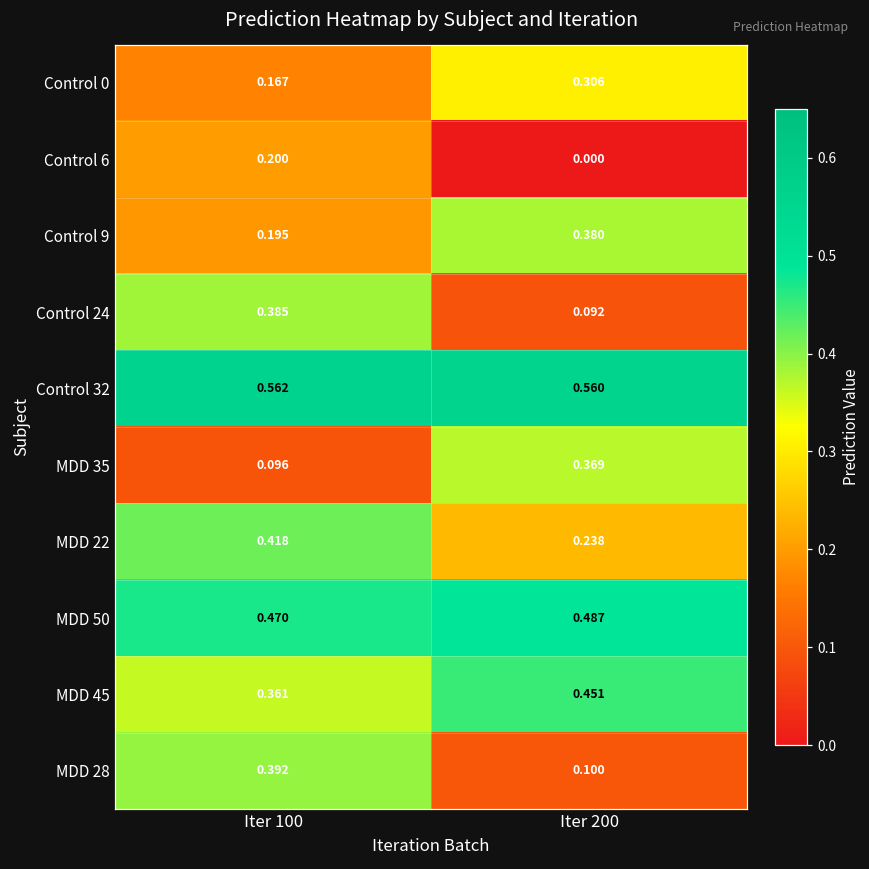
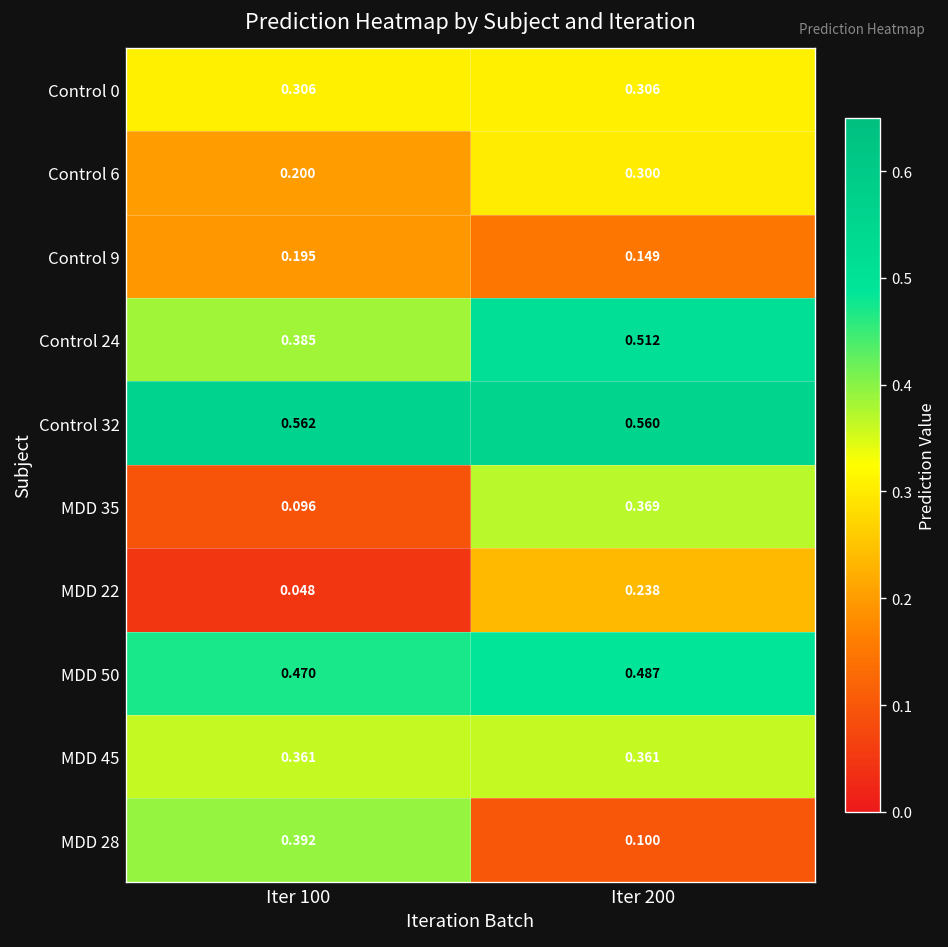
Control 0, Iter 100: 0.167 -> 0.306
Control 6, Iter 200: 0.000 -> 0.300
Control 9, Iter 200: 0.380 -> 0.149
Control 24, Iter 200: 0.092 -> 0.512
MDD 22, Iter 100: 0.418 -> 0.048
MDD 45, Iter 200: 0.451 -> 0.361
